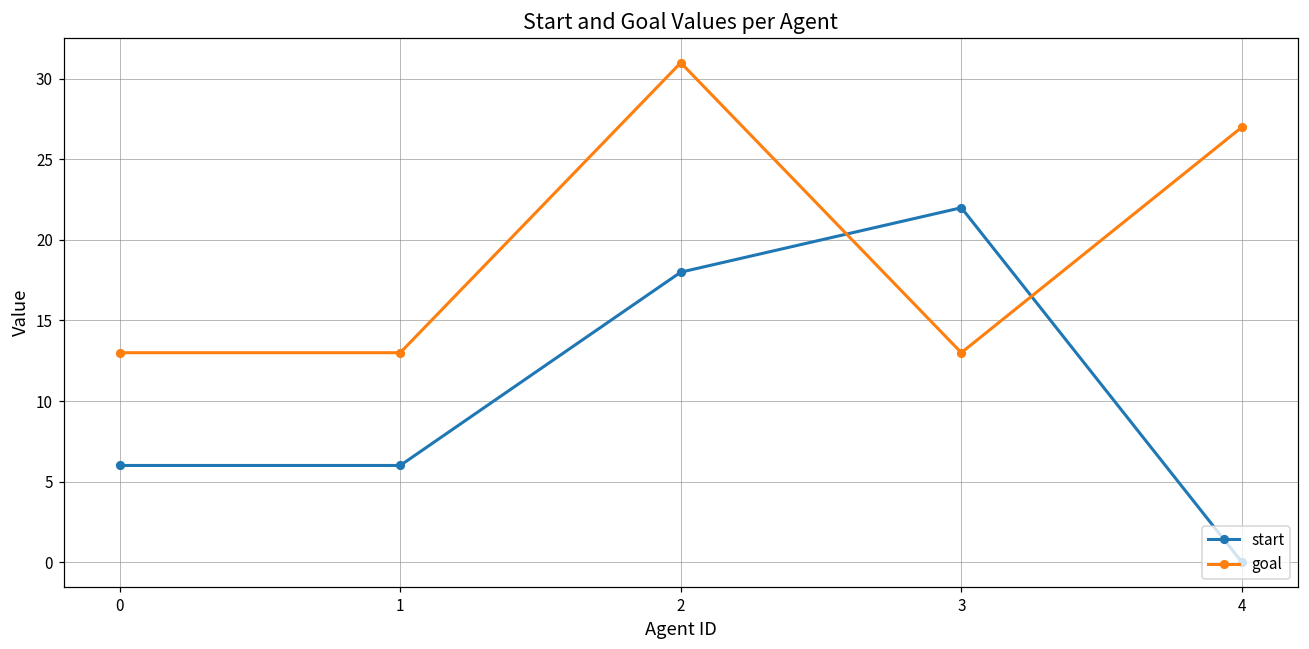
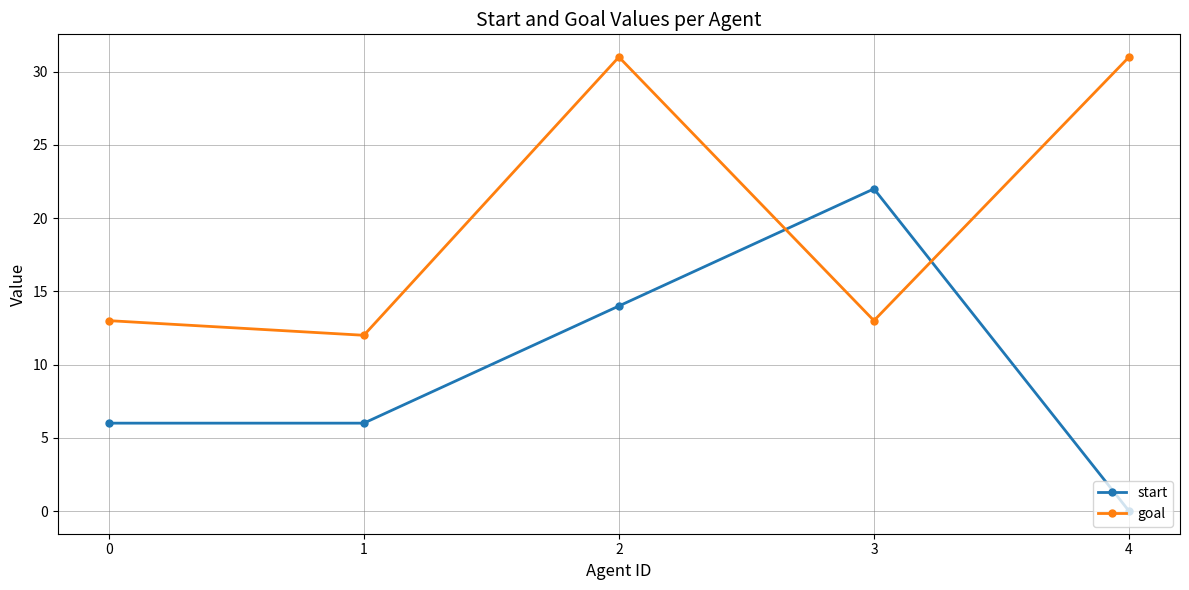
goal, 1: 13 -> 12
start, 2: 18 -> 14
goal, 4: 27 -> 31
